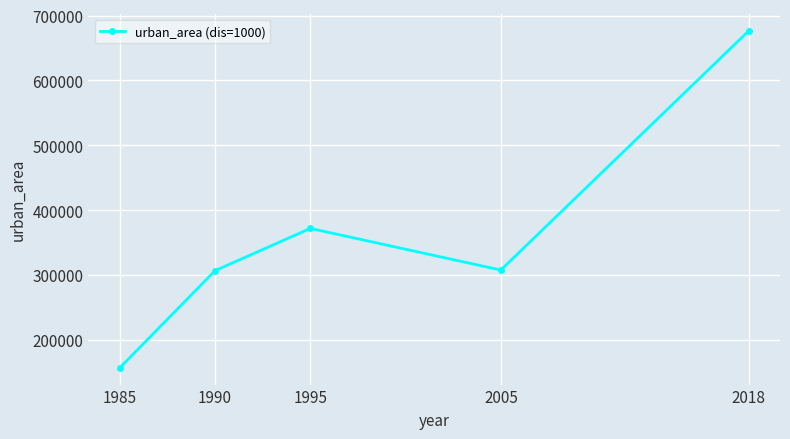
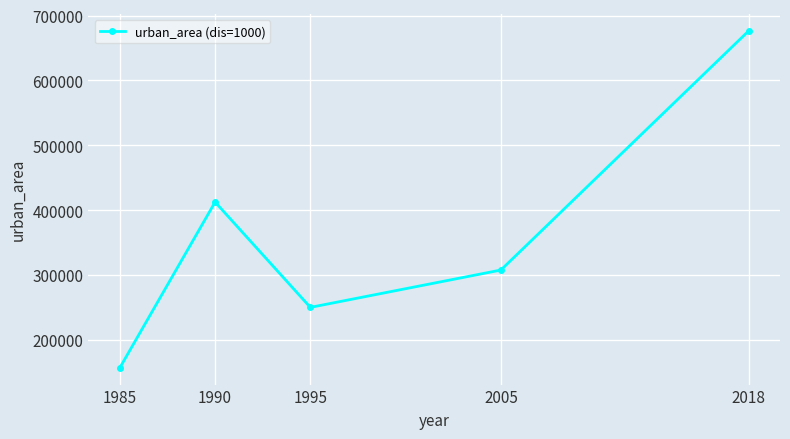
1990: 310000 -> 410000
1995: 370000 -> 250000
